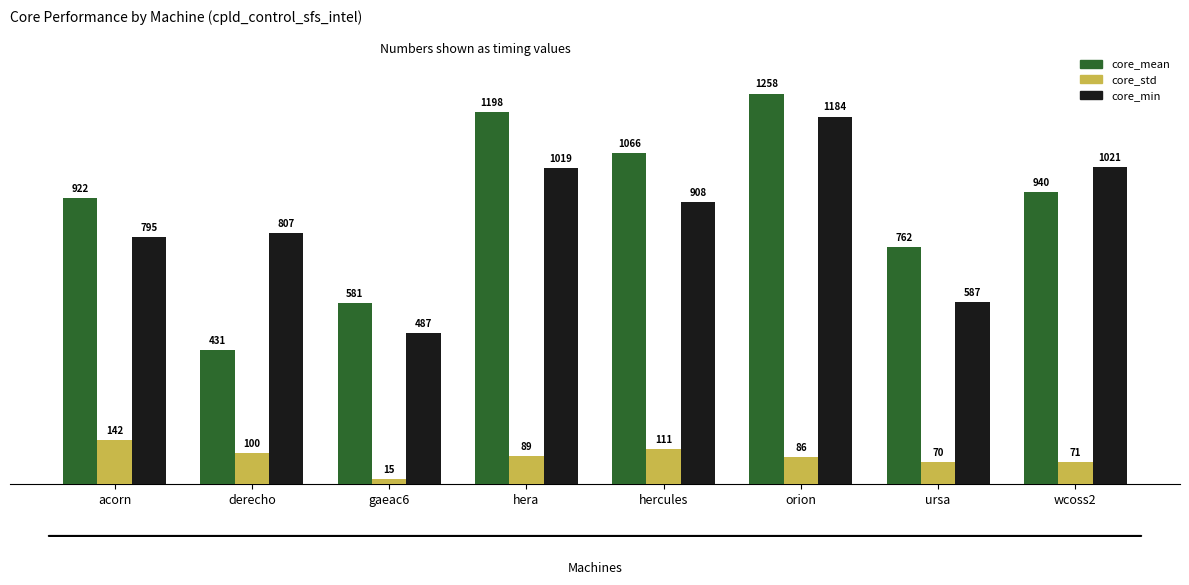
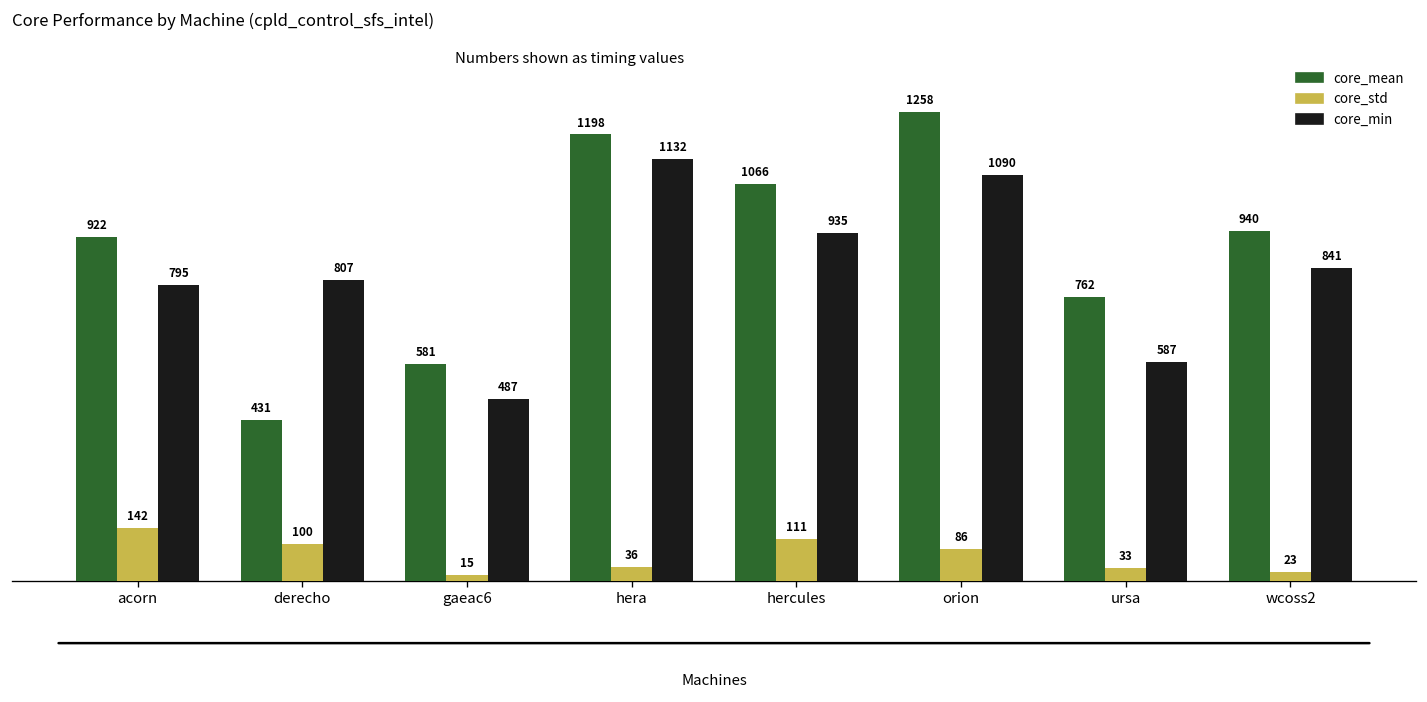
core_std, hera: 89 -> 36
core_min, hera: 1019 -> 1132
core_min, hercules: 908 -> 935
core_min, orion: 1184 -> 1090
core_std, ursa: 70 -> 33
core_std, wcoss2: 71 -> 23
core_min, wcoss2: 1021 -> 841
